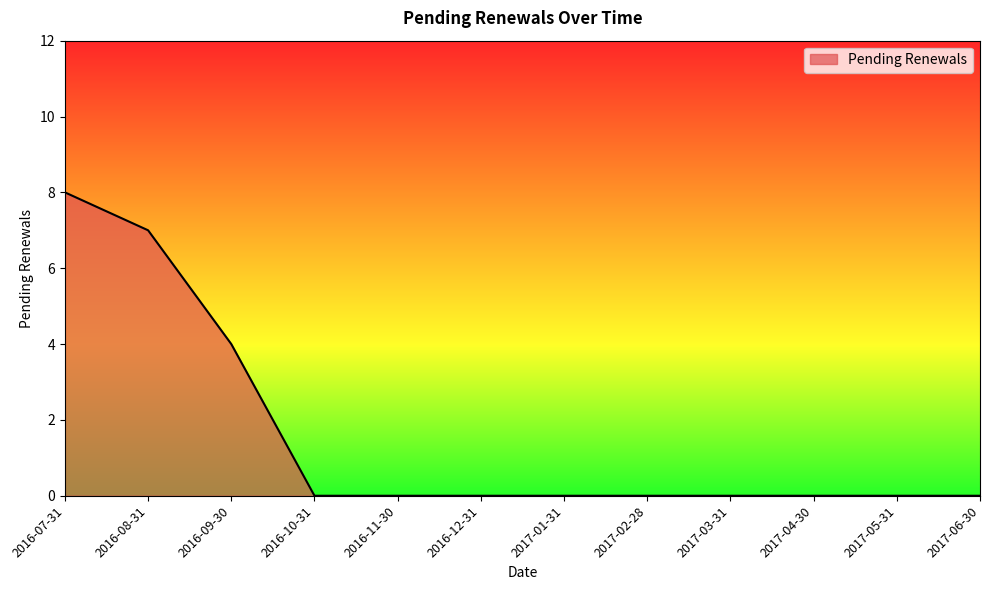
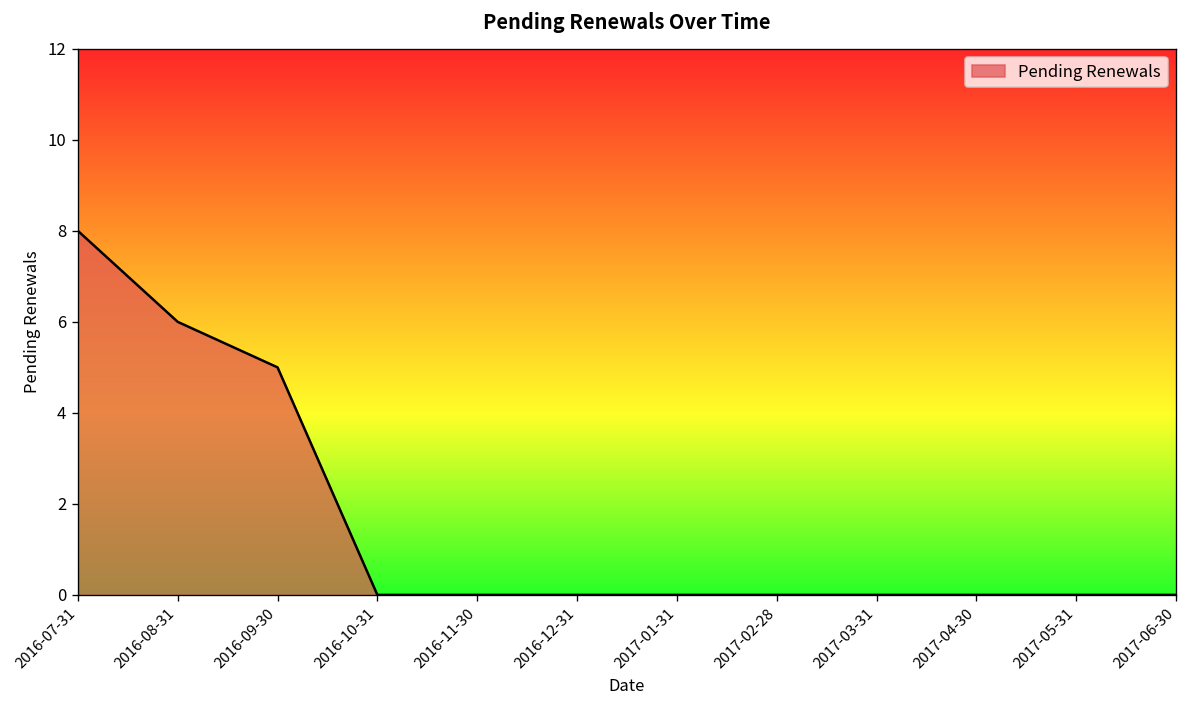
2016-08-31: 7 -> 6
2016-09-30: 4 -> 5
